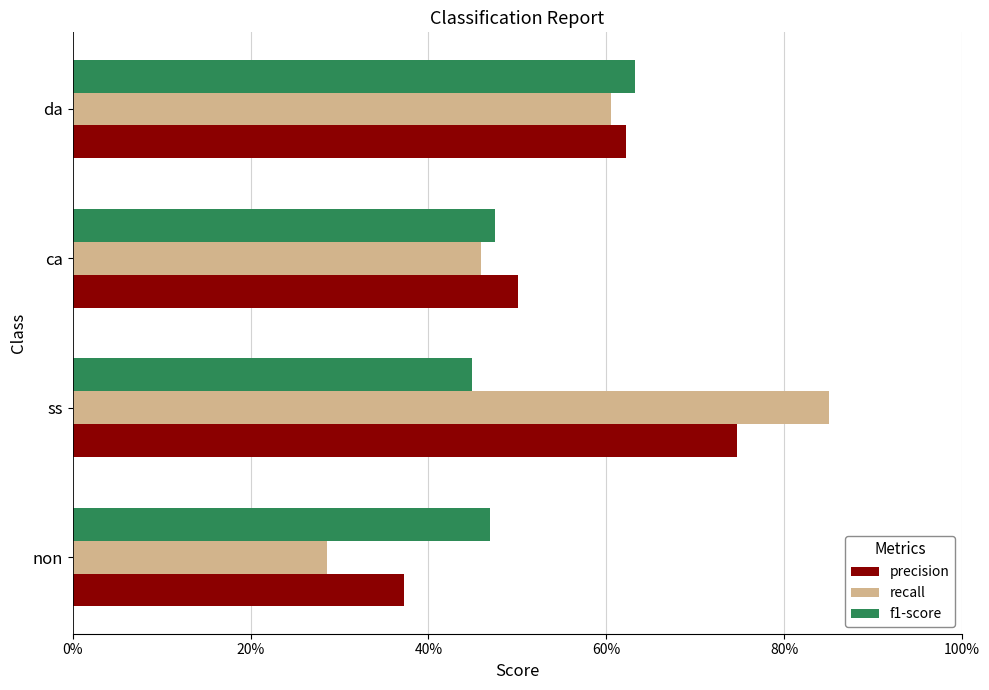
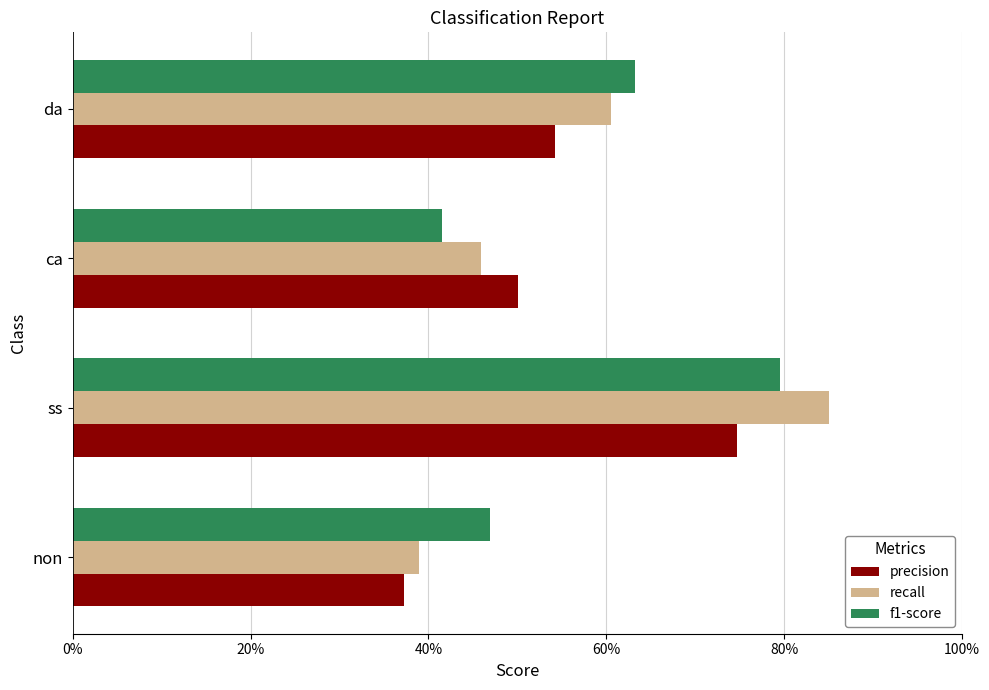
precision, da: 62% -> 54%
f1-score, ca: 47% -> 42%
f1-score, ss: 45% -> 79%
recall, non: 29% -> 39%
